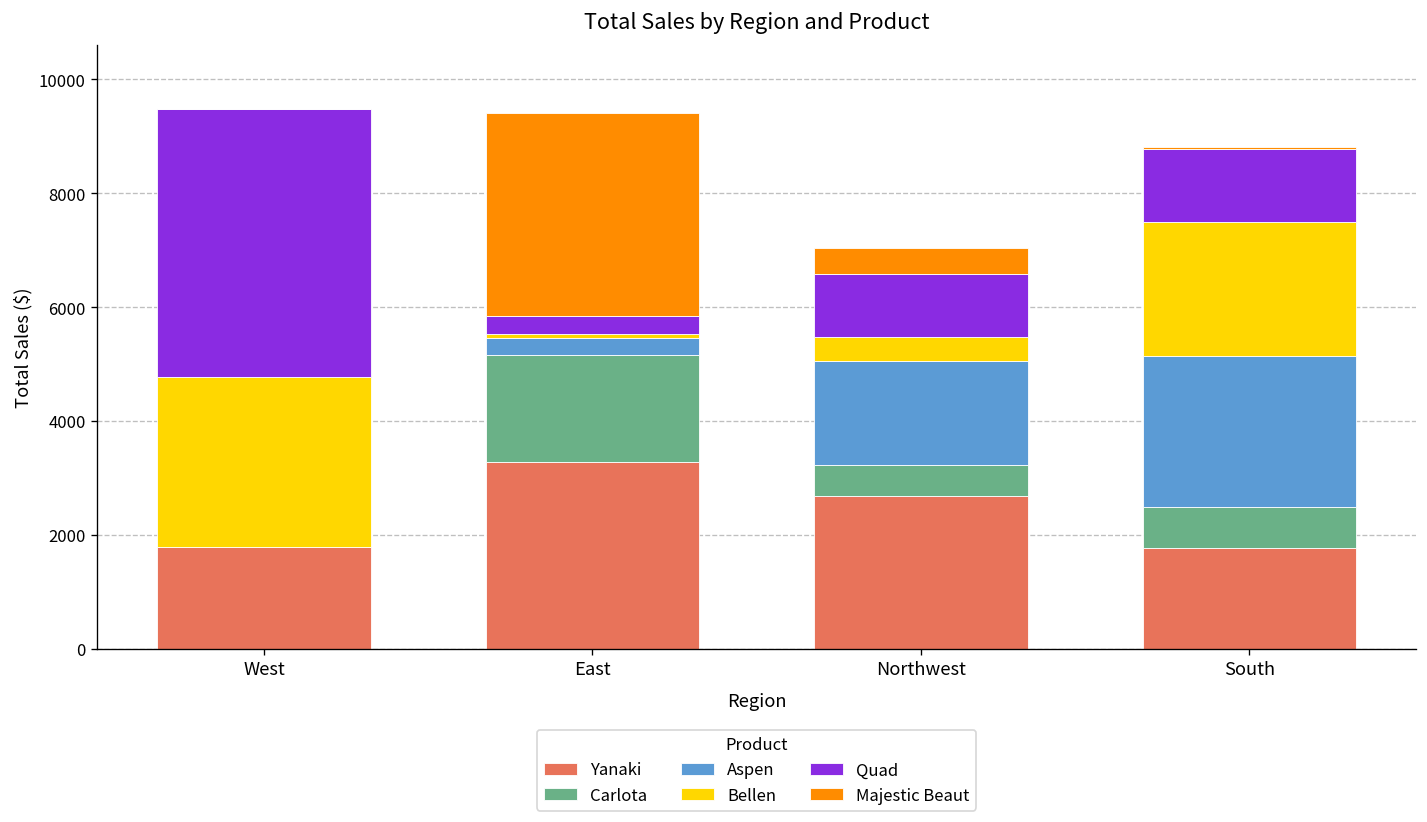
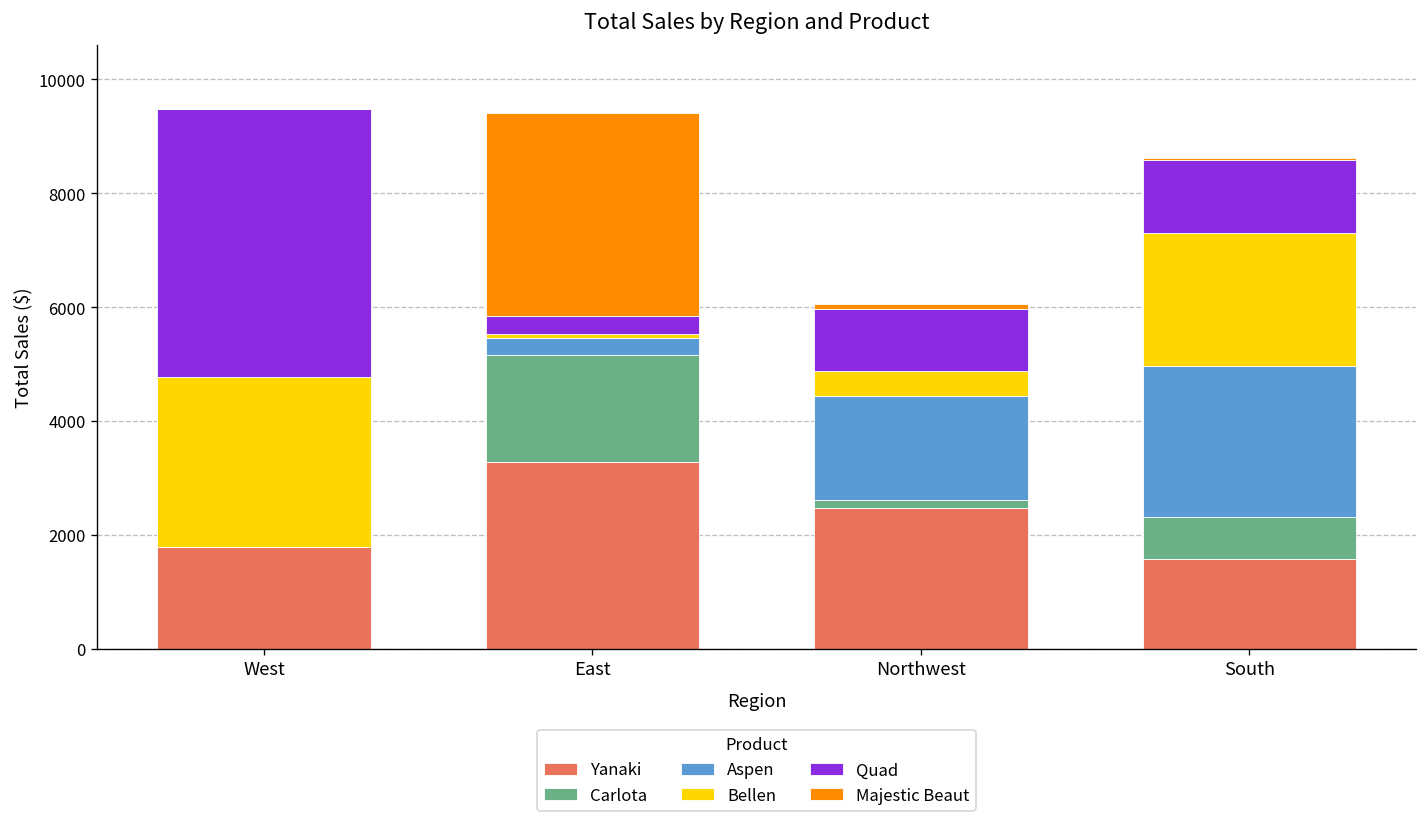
Yanaki, Northwest: 2700 -> 2500
Carlota, Northwest: 500 -> 100
Majestic Beaut, Northwest: 500 -> 100
Yanaki, South: 1800 -> 1600
